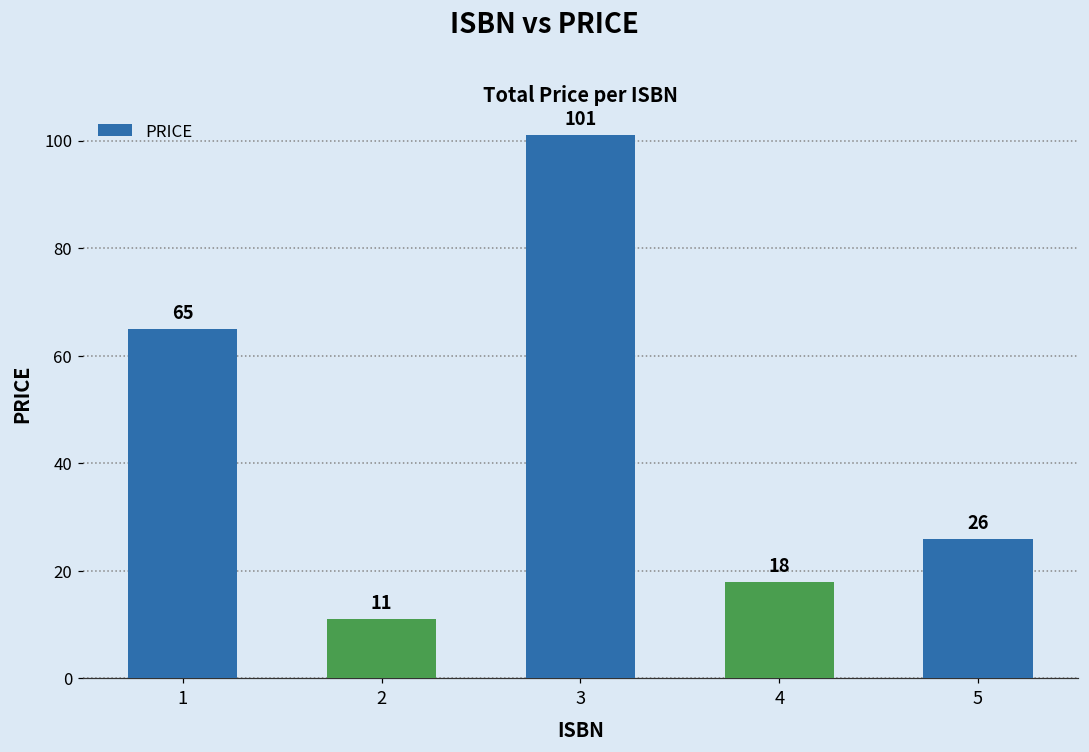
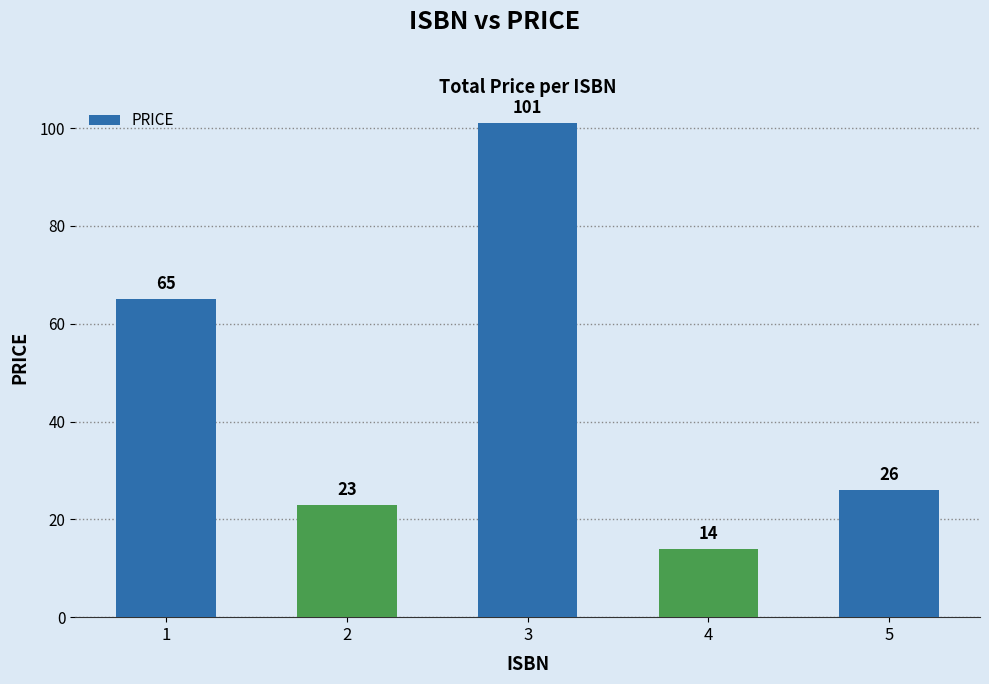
2: 11 -> 23
4: 18 -> 14
